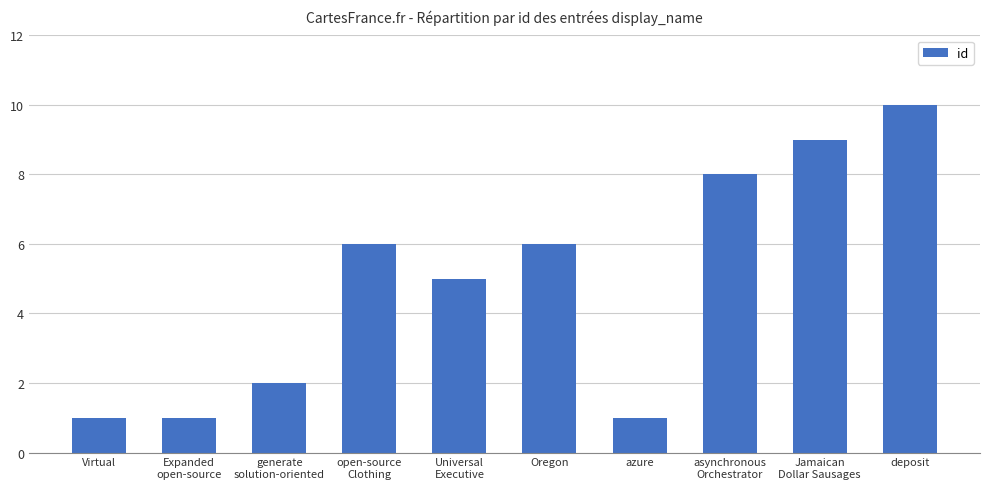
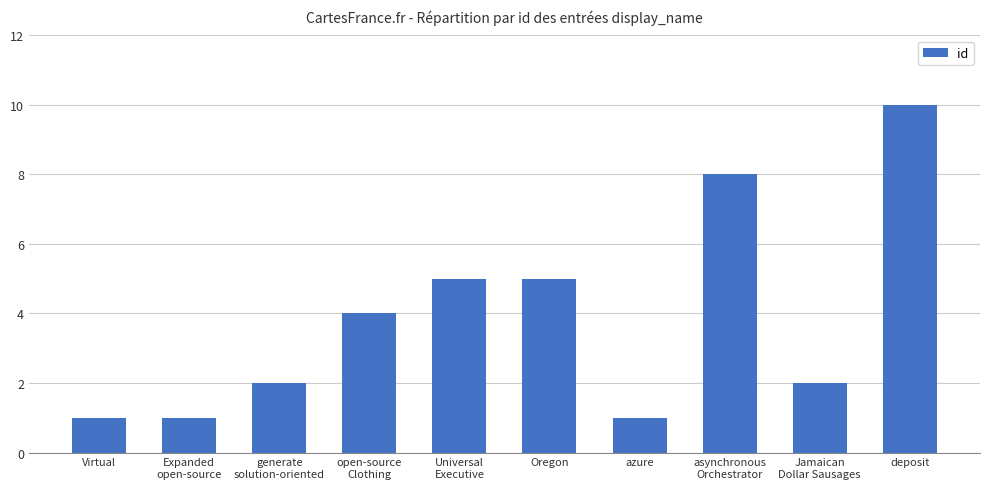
open-source Clothing: 6 -> 4
Oregon: 6 -> 5
Jamaican Dollar Sausages: 9 -> 2
